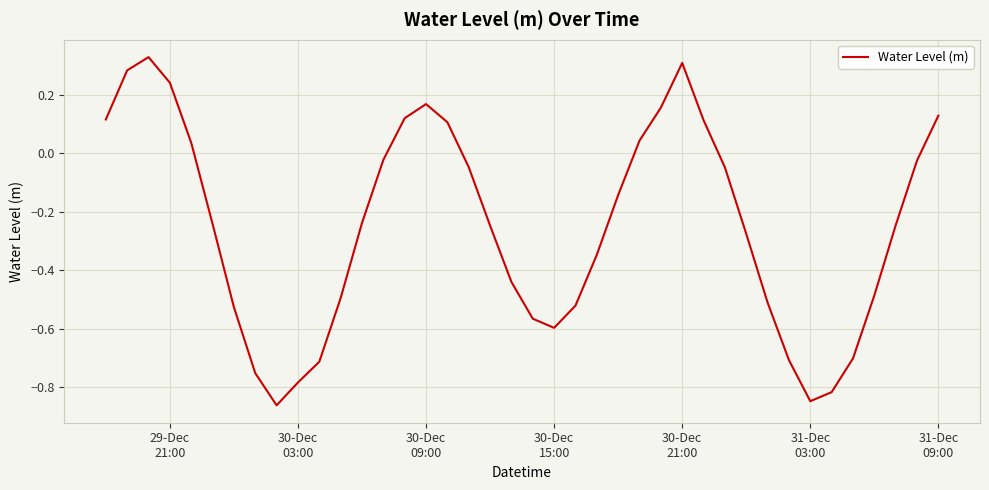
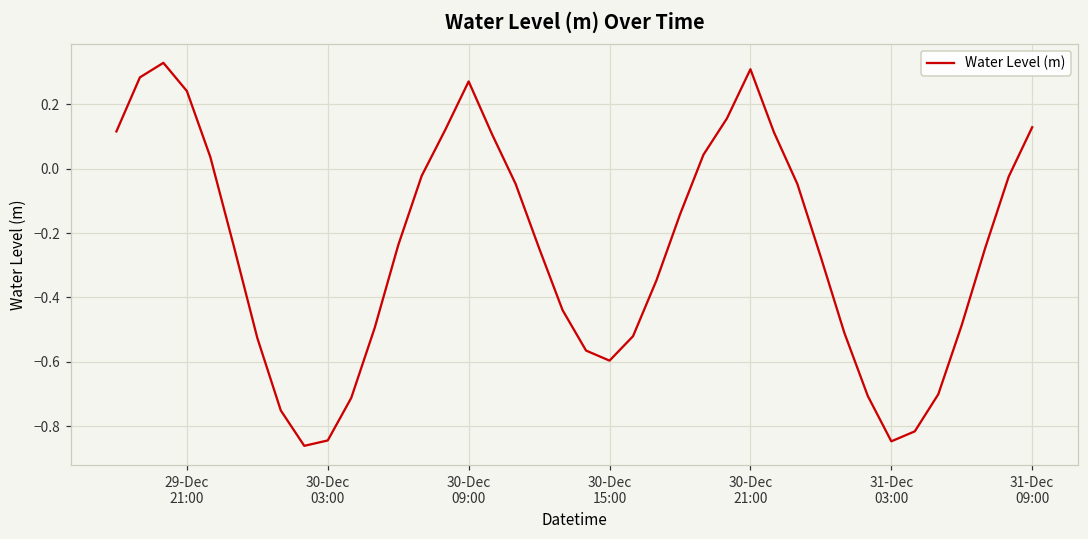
30-Dec 03:00: -0.78 -> -0.84
30-Dec 09:00: 0.17 -> 0.27
